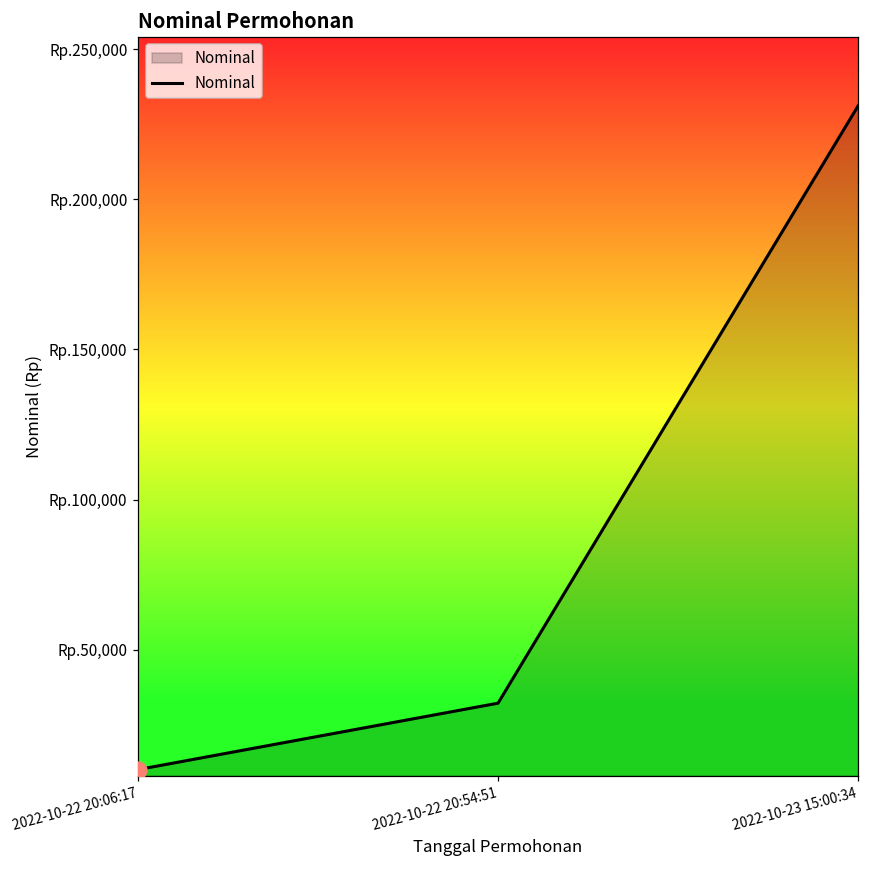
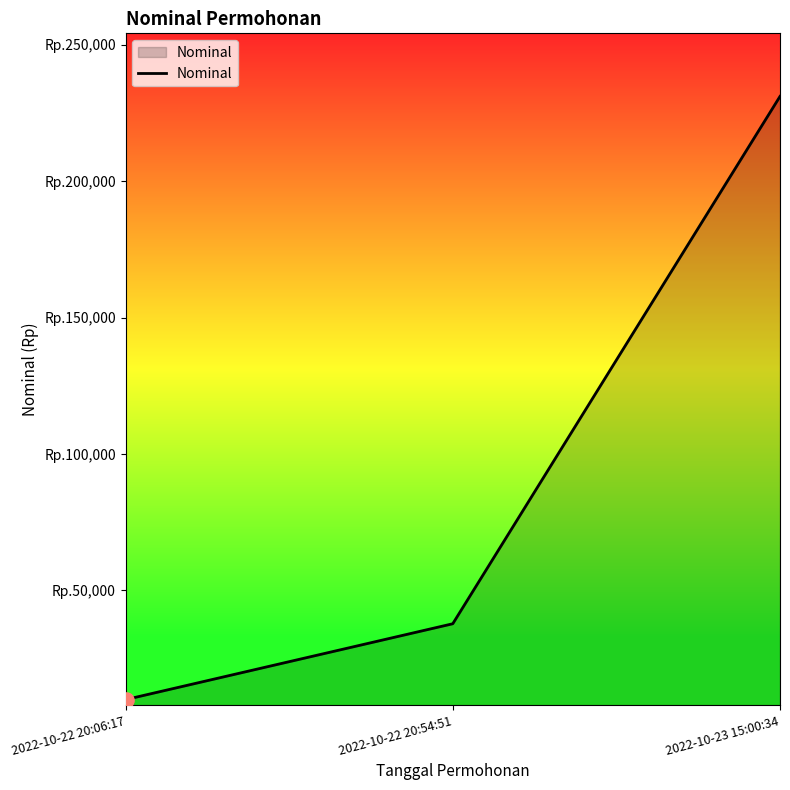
Nominal, 2022-10-22 20:54:51: Rp.32,000 -> Rp.38,000
